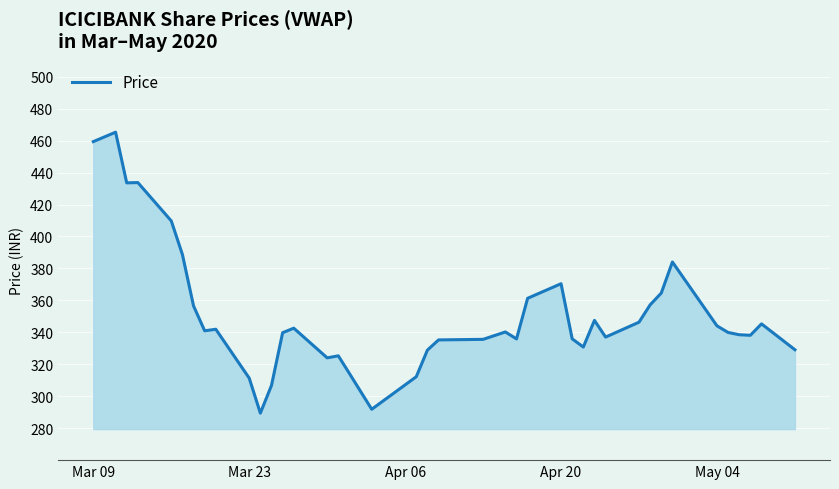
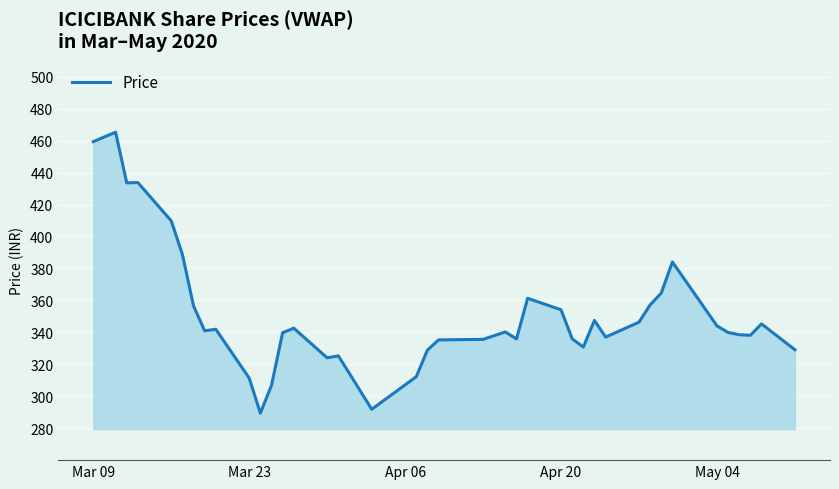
Apr 20: 370 -> 354
